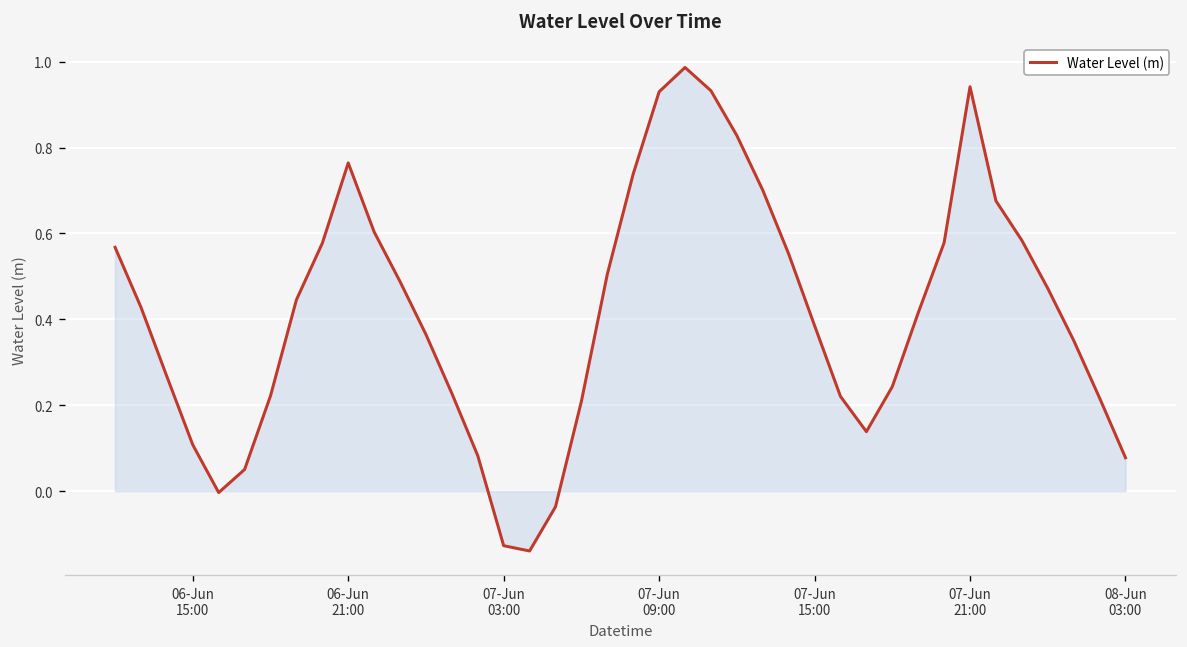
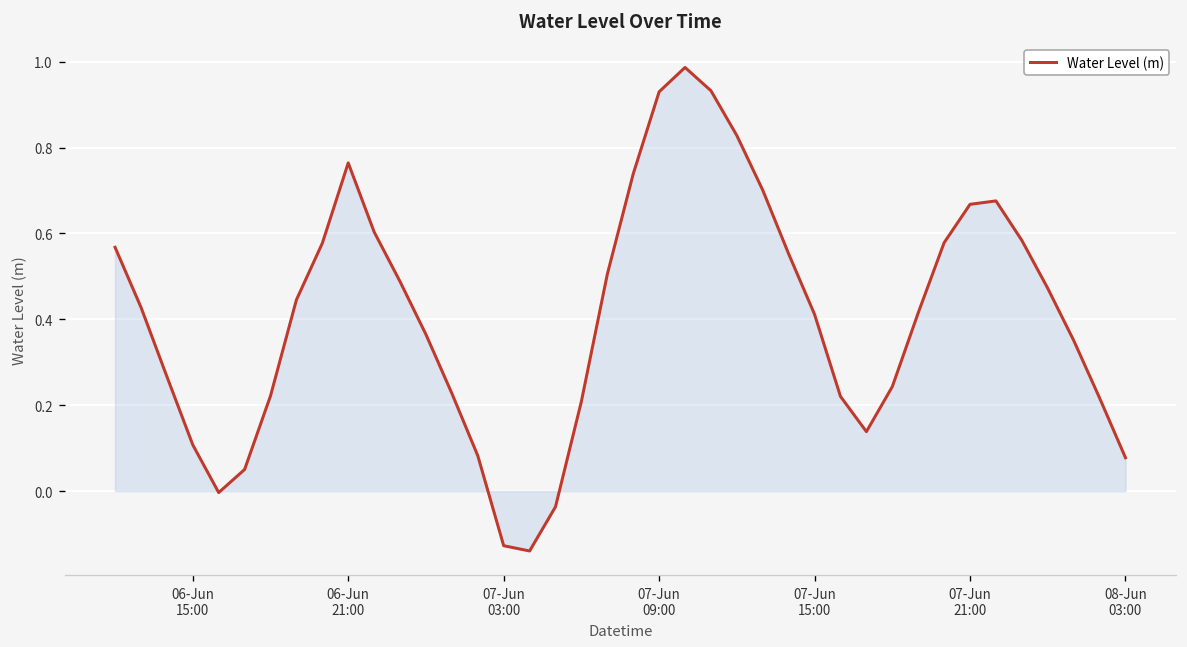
Water Level (m), 07-Jun 15:00: 0.39 -> 0.41
Water Level (m), 07-Jun 21:00: 0.94 -> 0.67
